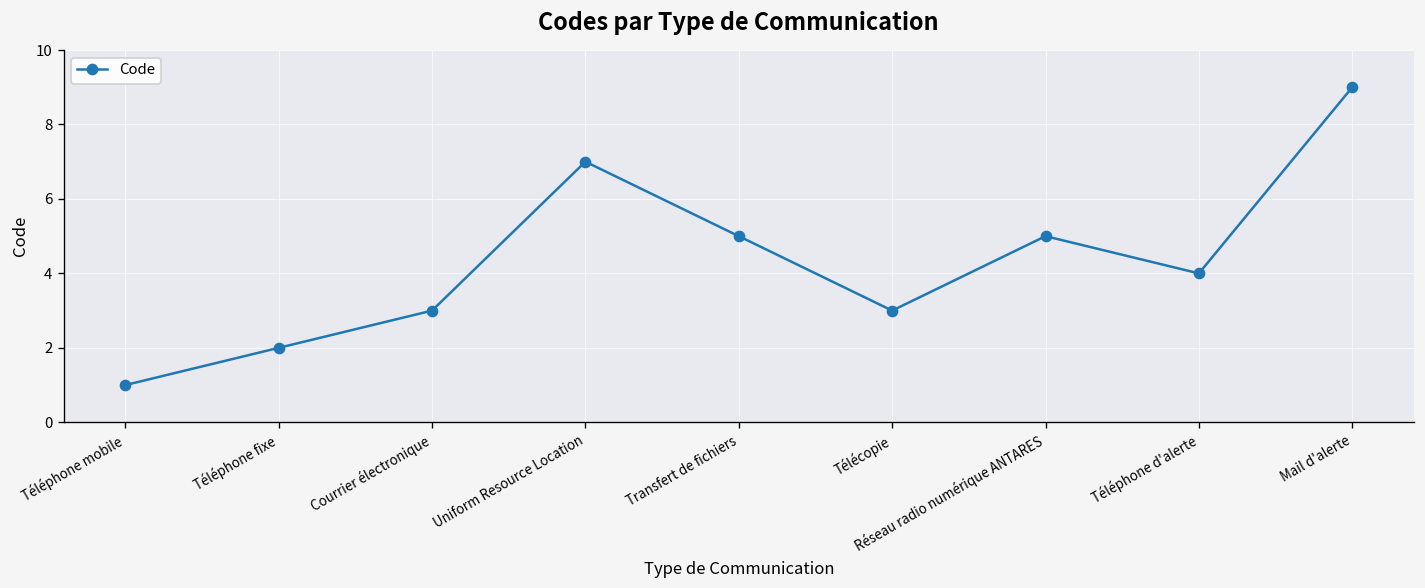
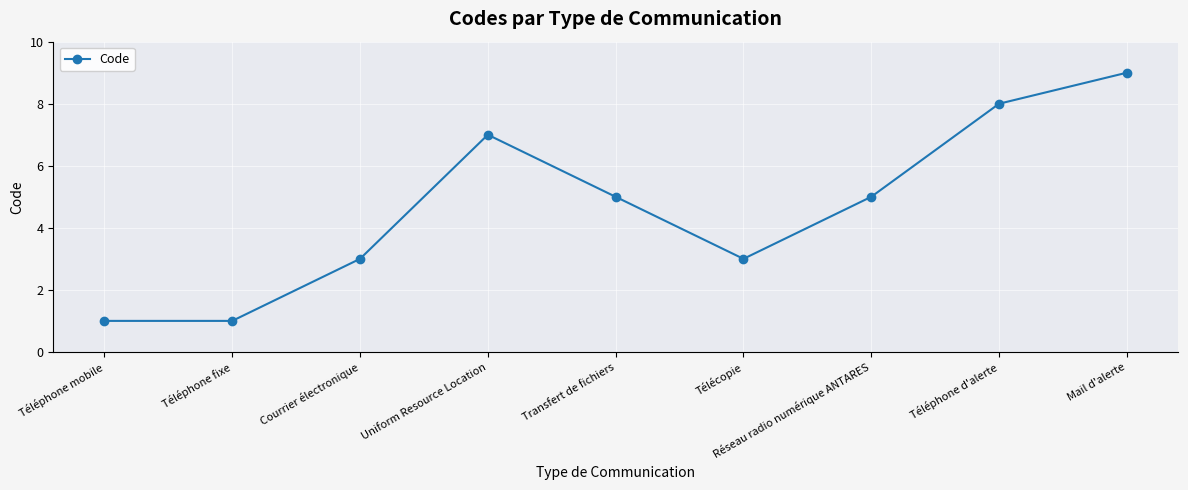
Téléphone fixe: 2 -> 1
Téléphone d'alerte: 4 -> 8
